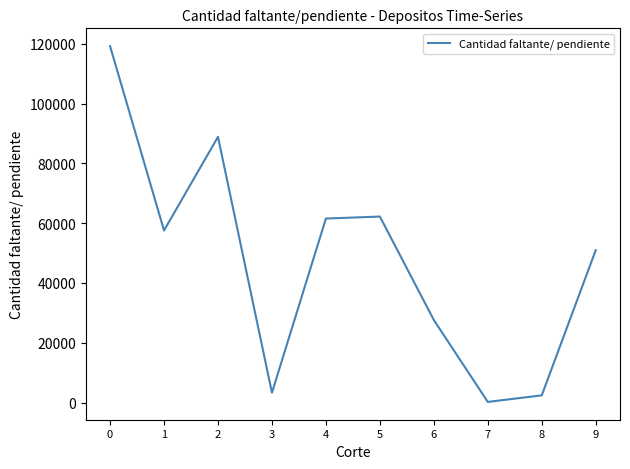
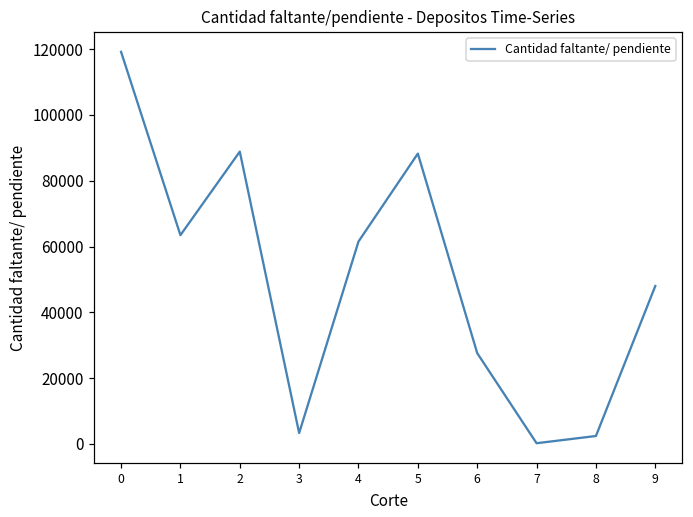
1: 58000 -> 63000
5: 62000 -> 88000
9: 51000 -> 48000
